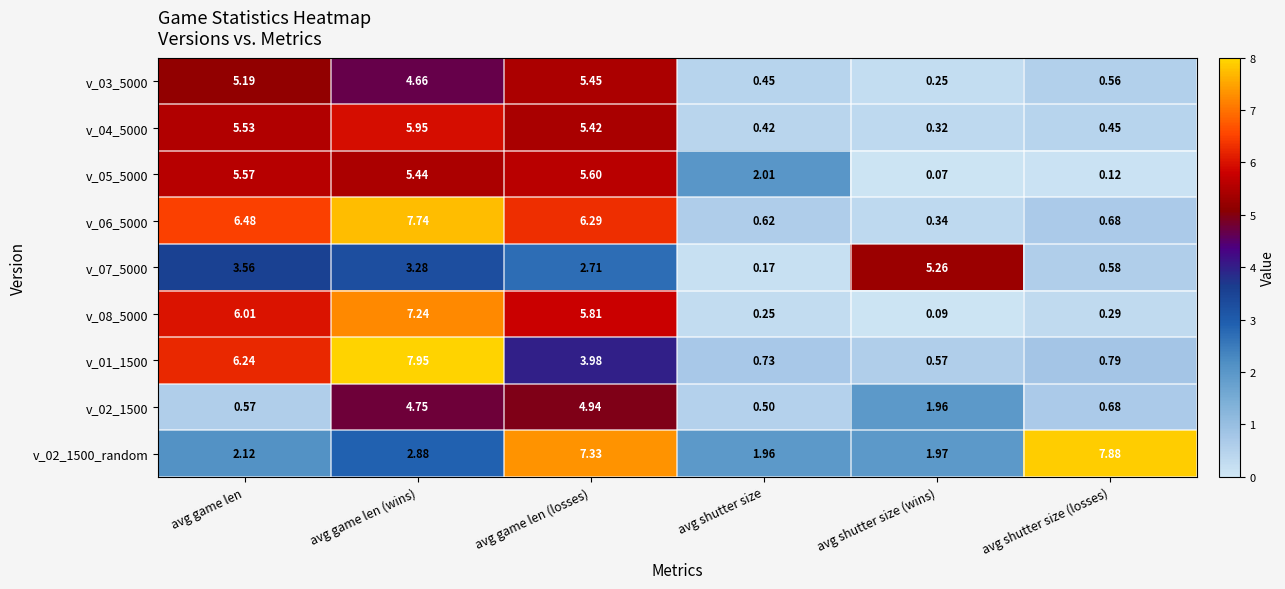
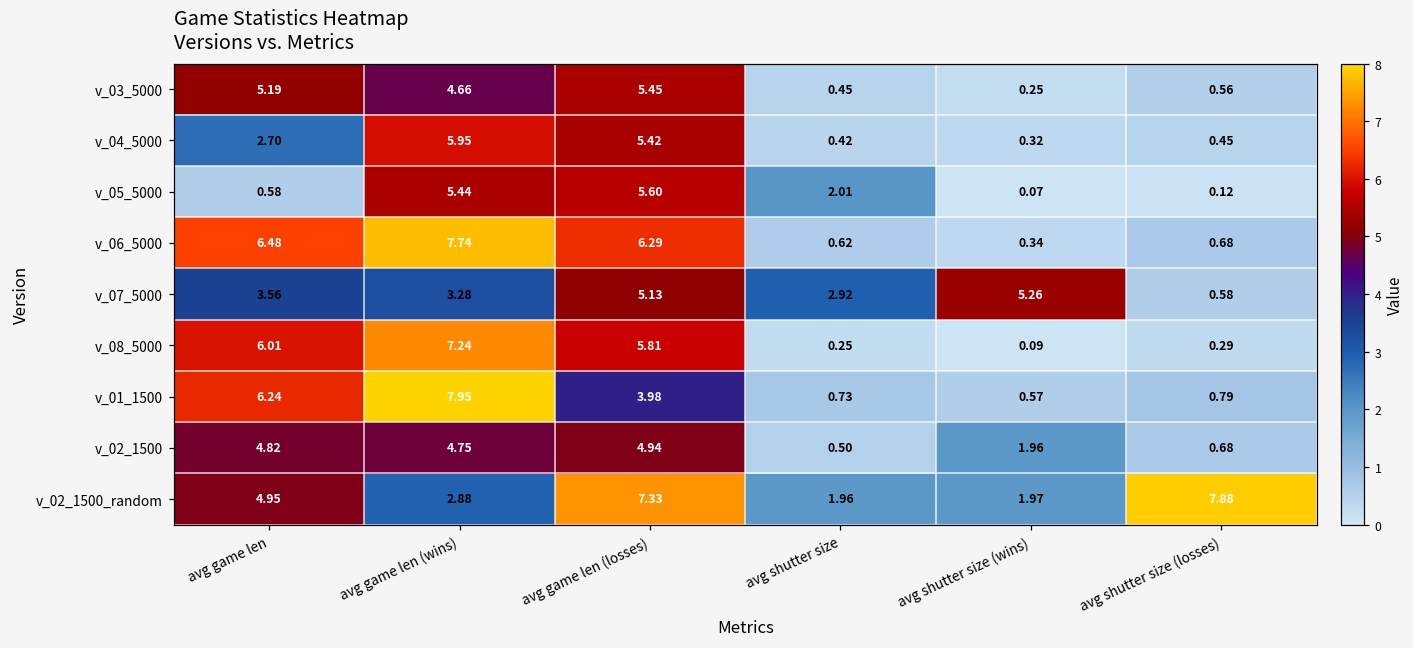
v_04_5000, avg game len: 5.53 -> 2.70
v_05_5000, avg game len: 5.57 -> 0.58
v_07_5000, avg game len (losses): 2.71 -> 5.13
v_07_5000, avg shutter size: 0.17 -> 2.92
v_02_1500, avg game len: 0.57 -> 4.82
v_02_1500_random, avg game len: 2.12 -> 4.95
